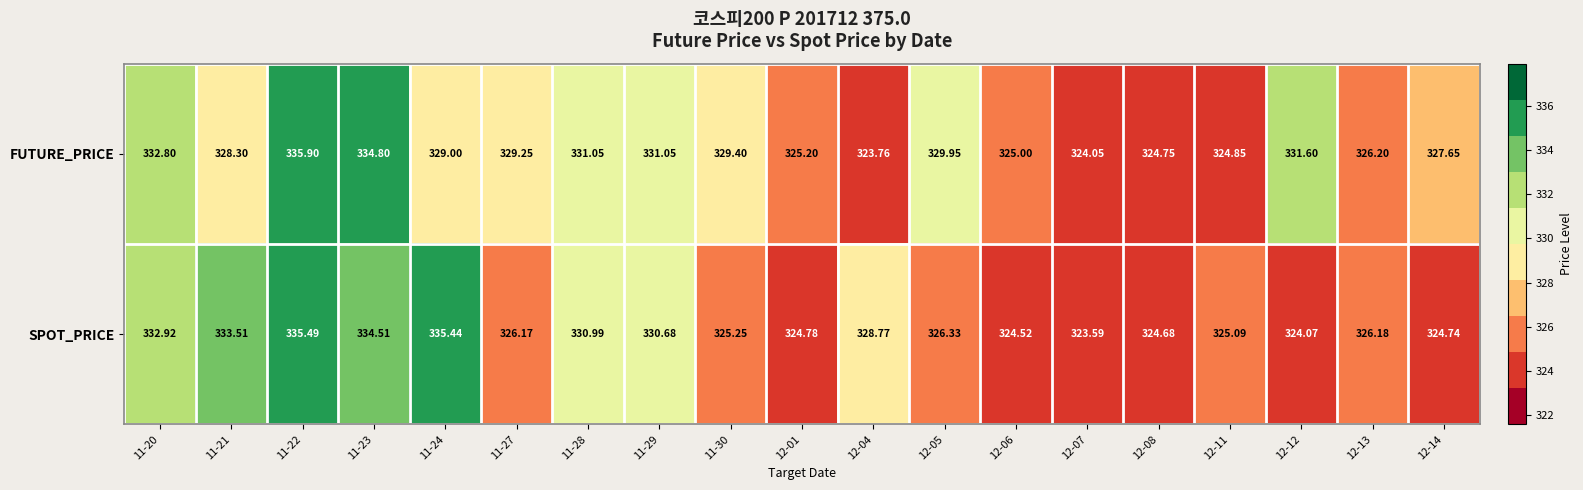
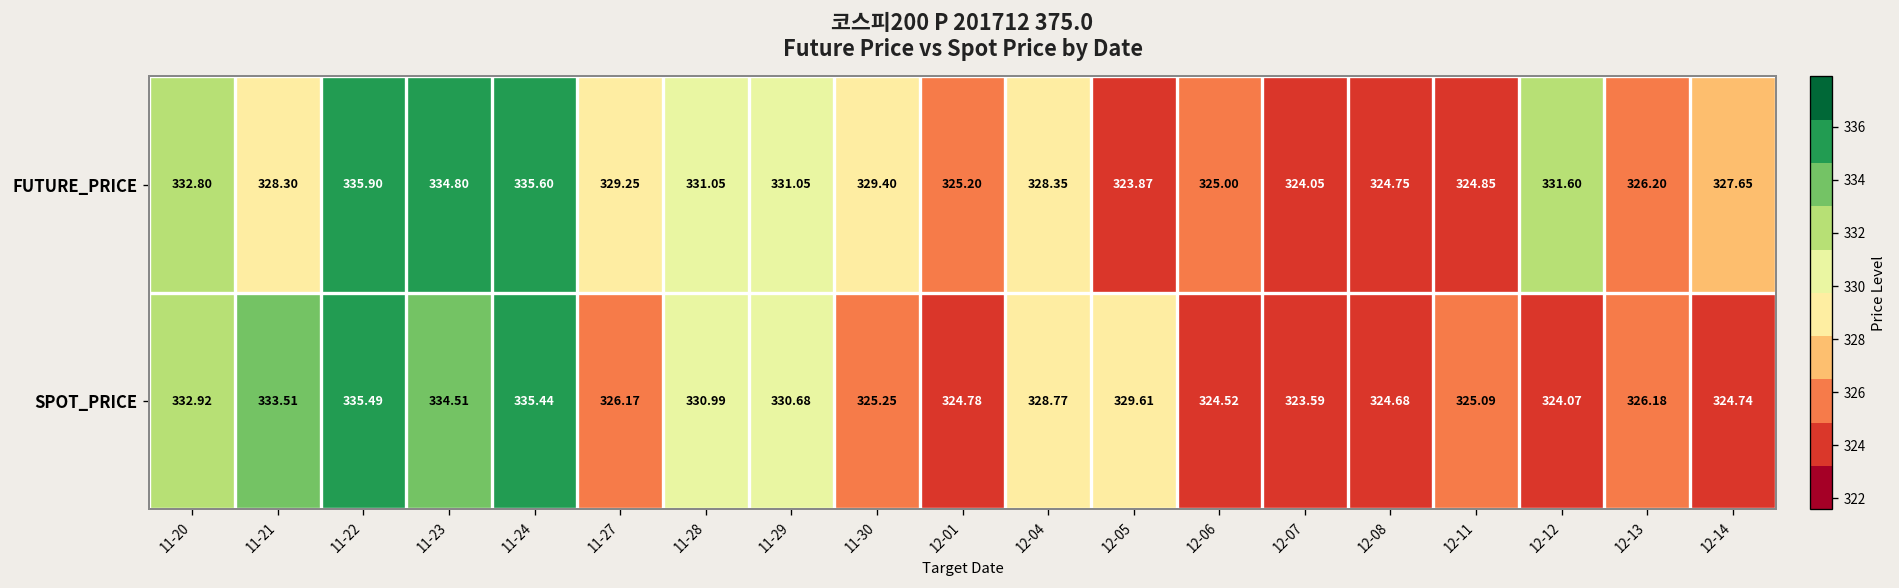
FUTURE_PRICE, 11-24: 329.00 -> 335.60
FUTURE_PRICE, 12-04: 323.76 -> 328.35
FUTURE_PRICE, 12-05: 329.95 -> 323.87
SPOT_PRICE, 12-05: 326.33 -> 329.61
